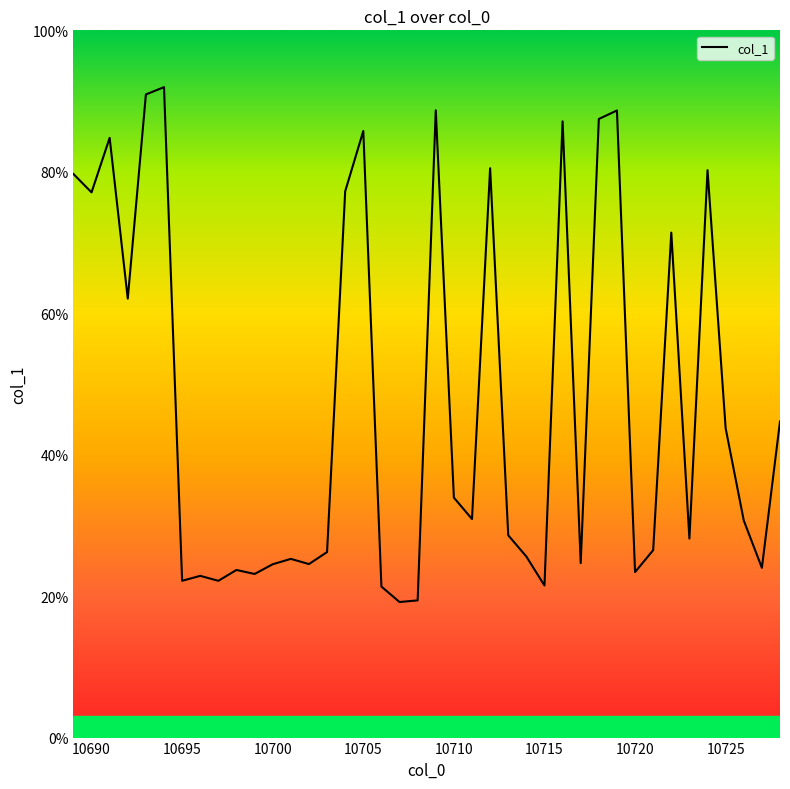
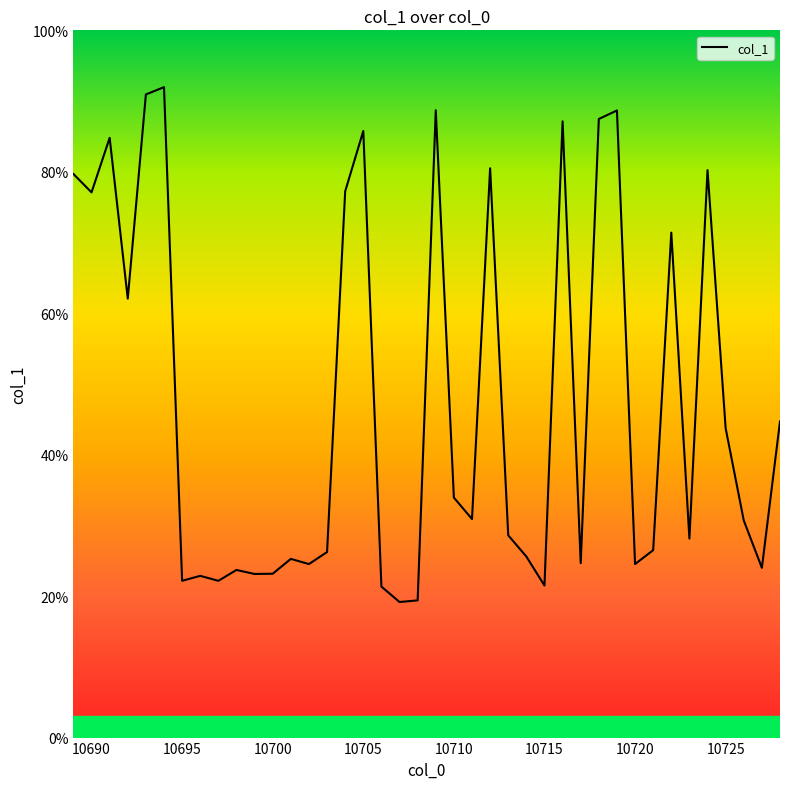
10700: 25% -> 23%
10720: 23% -> 25%
